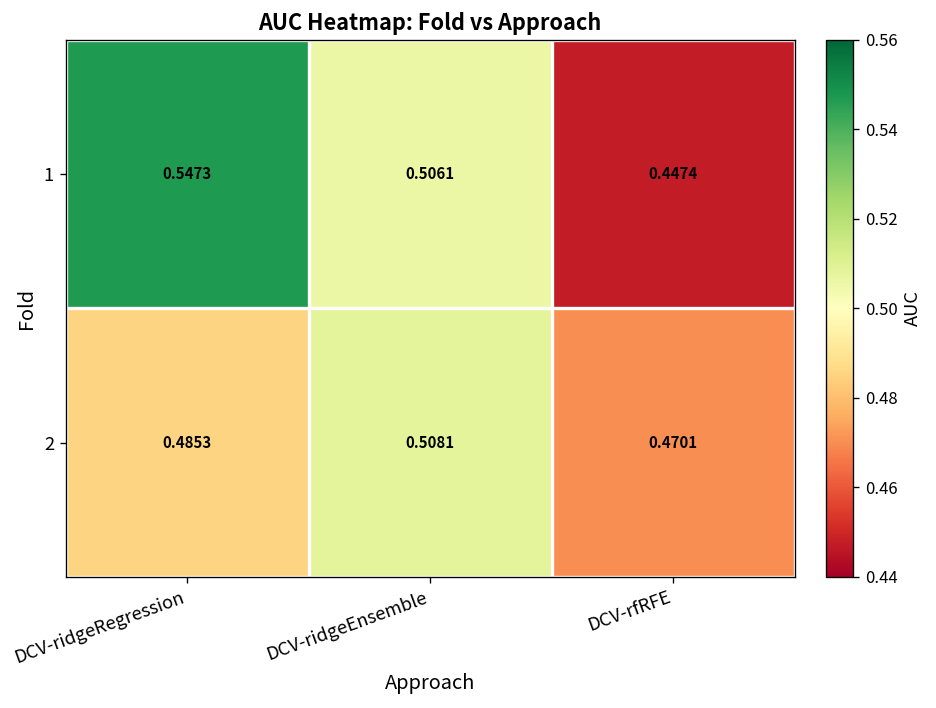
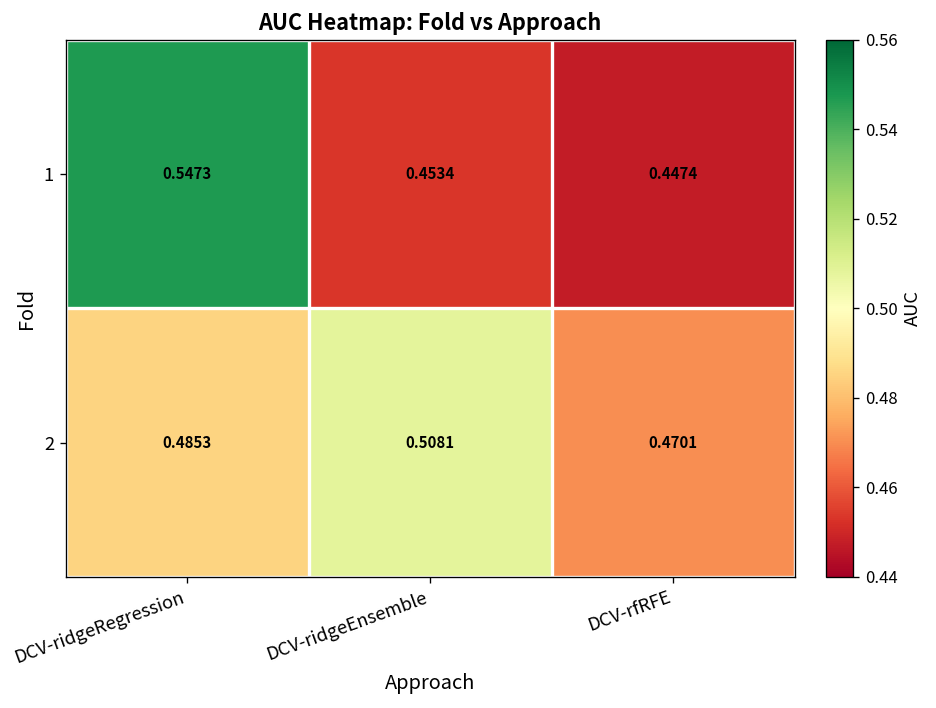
1, DCV-ridgeEnsemble: 0.5061 -> 0.4534
